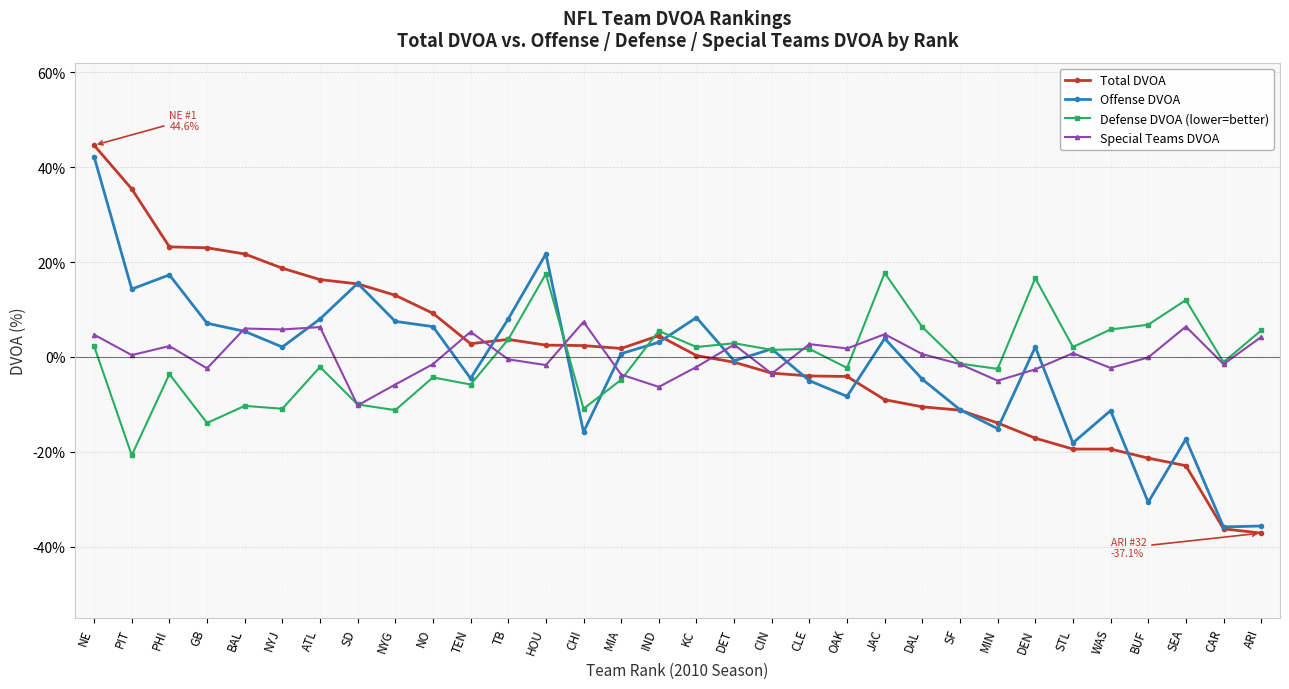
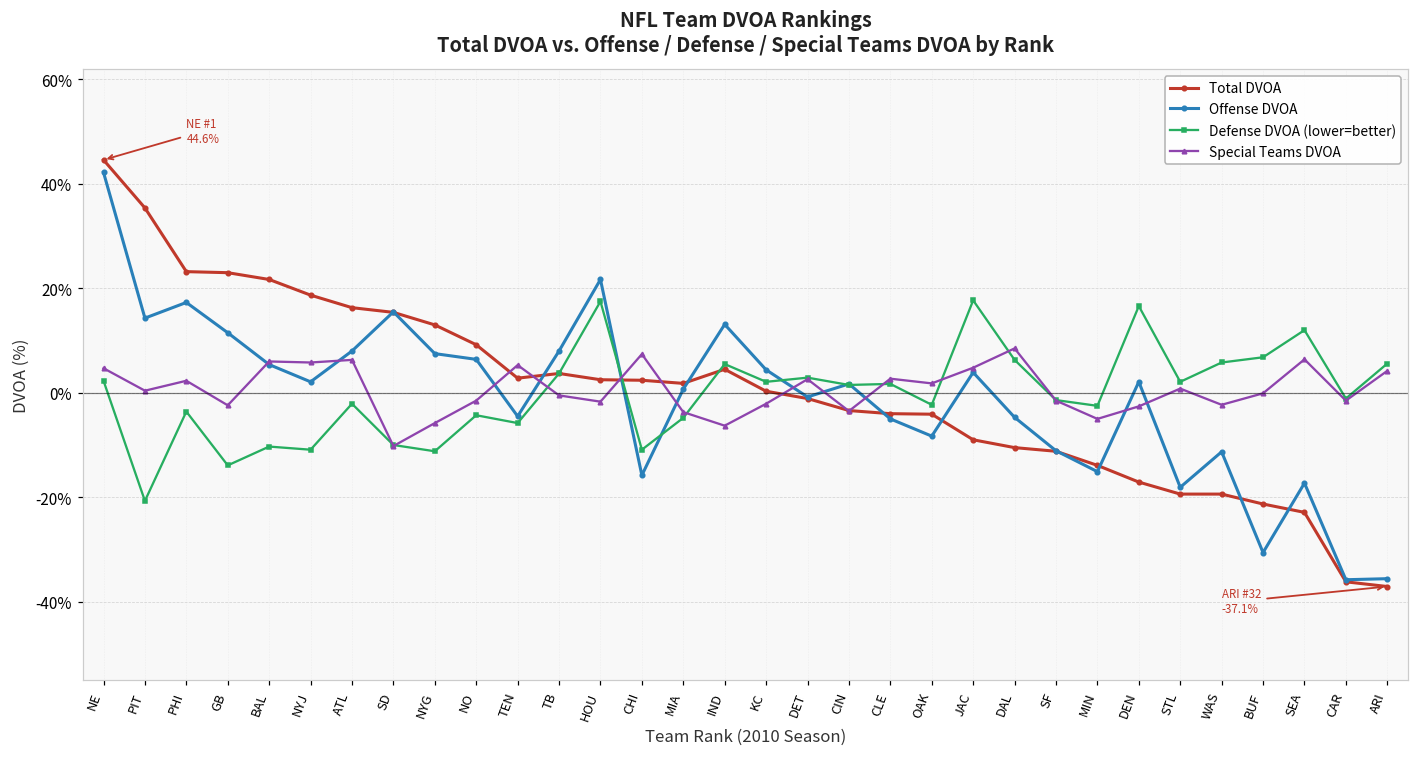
Offense DVOA, GB: 7% -> 12%
Offense DVOA, IND: 3% -> 13%
Offense DVOA, KC: 8% -> 4%
Special Teams DVOA, DAL: 1% -> 9%
